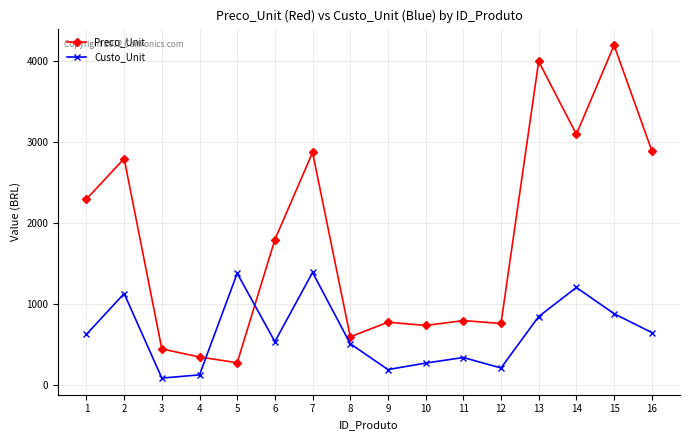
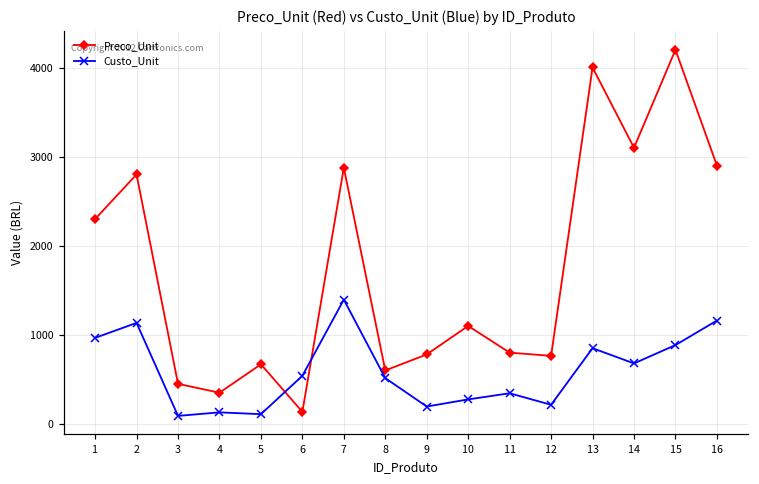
Custo_Unit, 1: 600 -> 1000
Preco_Unit, 5: 300 -> 700
Custo_Unit, 5: 1400 -> 100
Preco_Unit, 6: 1800 -> 100
Preco_Unit, 10: 700 -> 1100
Custo_Unit, 14: 1200 -> 700
Custo_Unit, 16: 700 -> 1200
